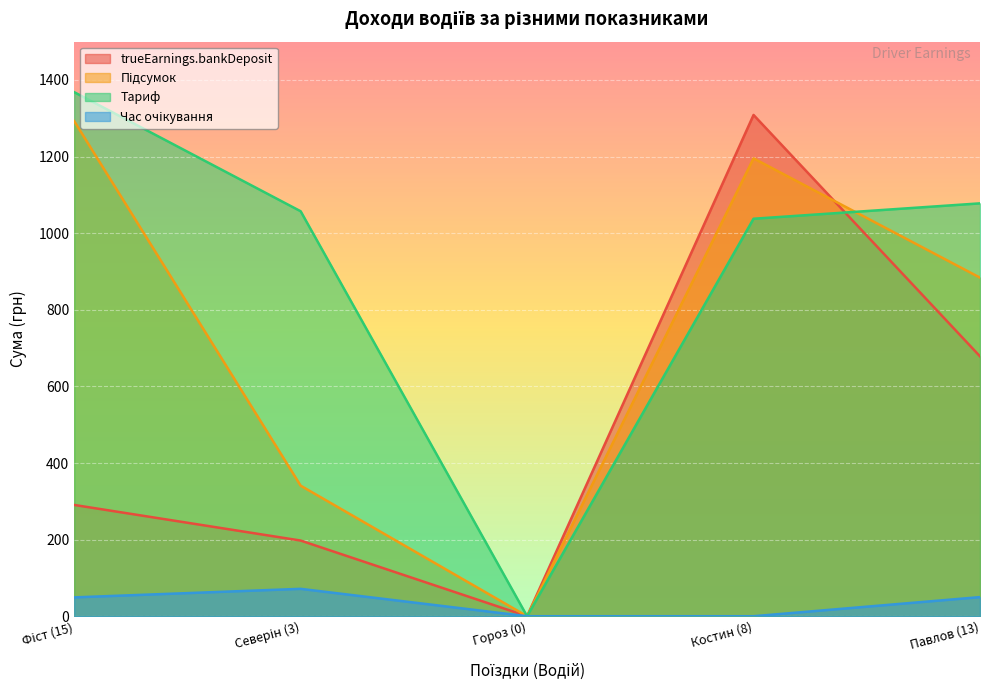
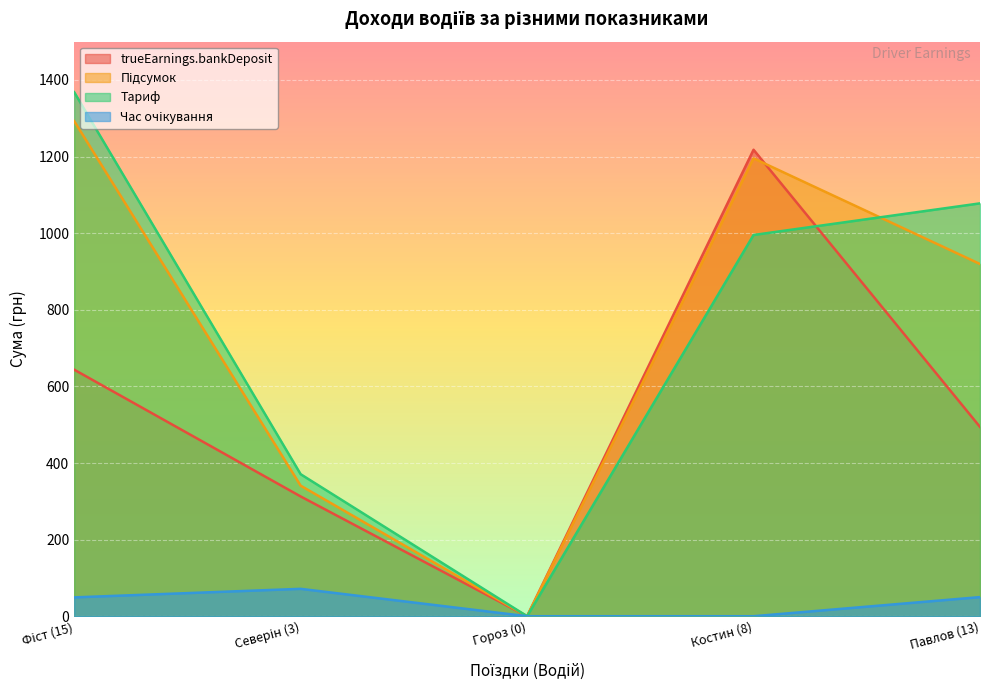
trueEarnings.bankDeposit, Фіст (15): 290 -> 640
trueEarnings.bankDeposit, Северін (3): 200 -> 310
Тариф, Северін (3): 1060 -> 370
trueEarnings.bankDeposit, Костин (8): 1310 -> 1220
Тариф, Костин (8): 1040 -> 1000
trueEarnings.bankDeposit, Павлов (13): 680 -> 490
Підсумок, Павлов (13): 880 -> 920
